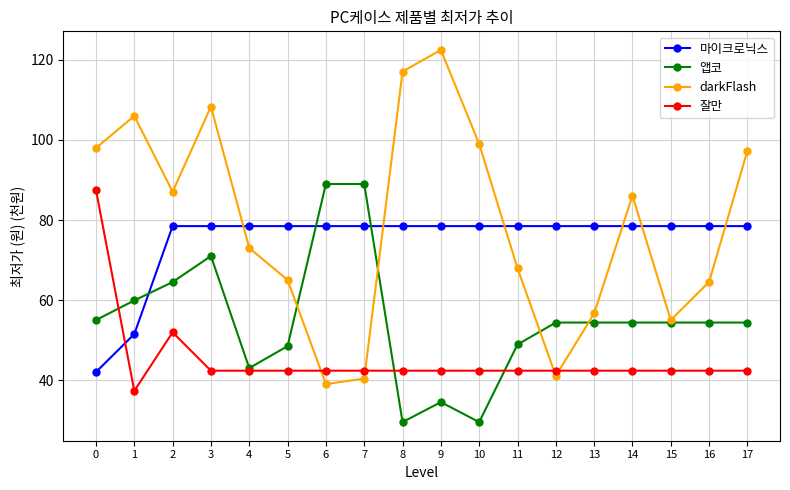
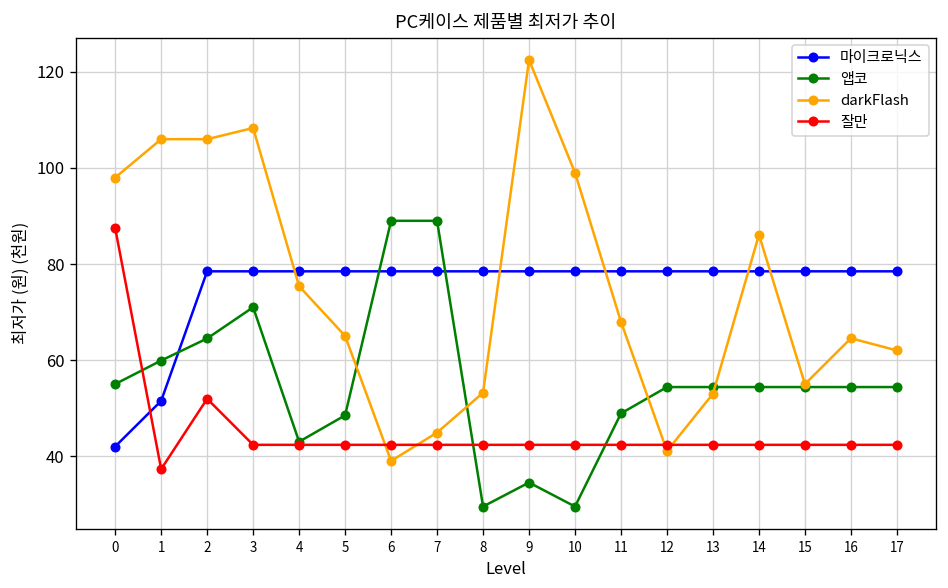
darkFlash, 2: 87 -> 106
darkFlash, 4: 73 -> 75
darkFlash, 7: 40 -> 45
darkFlash, 8: 117 -> 53
darkFlash, 13: 57 -> 53
darkFlash, 17: 97 -> 62
